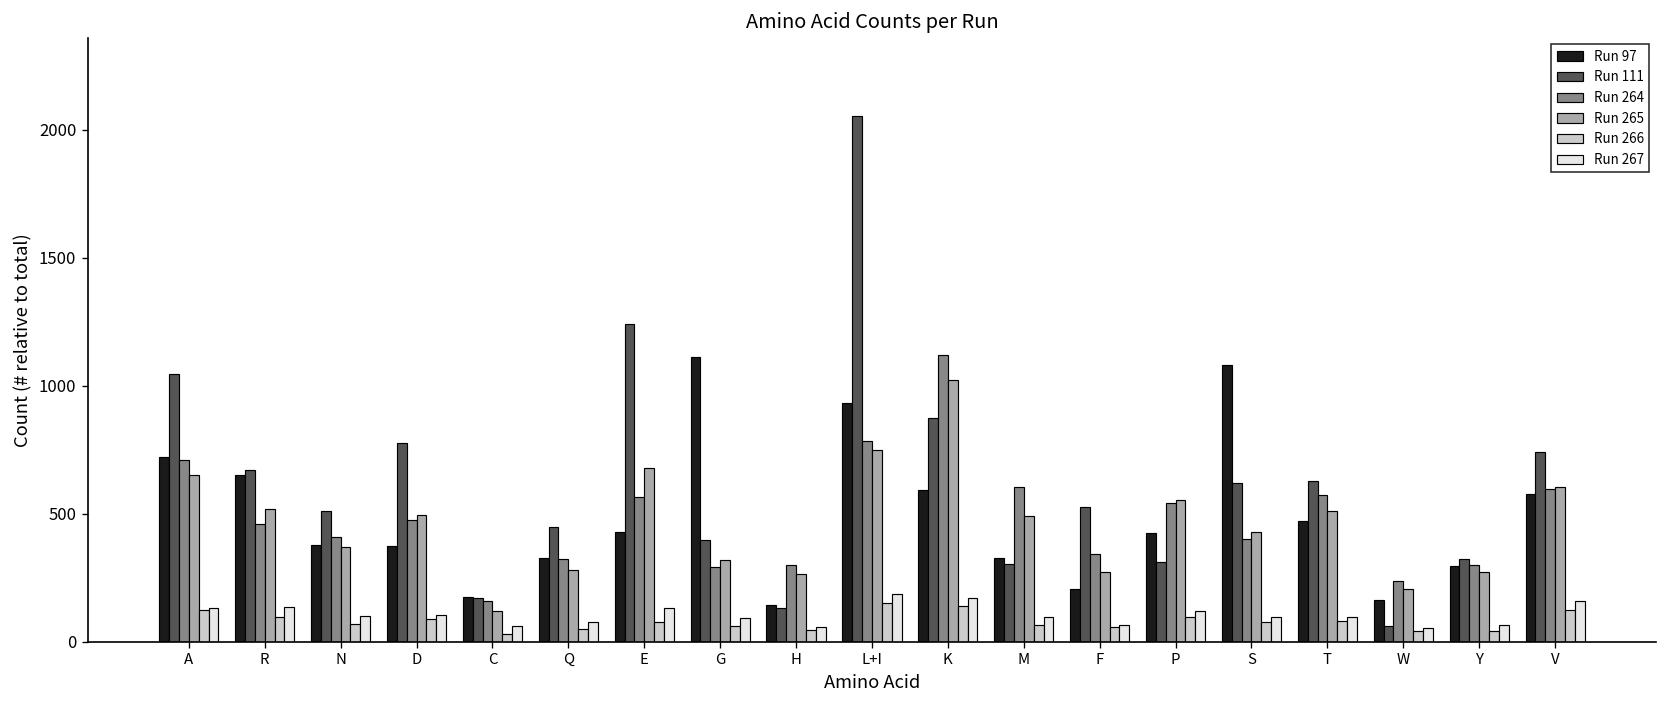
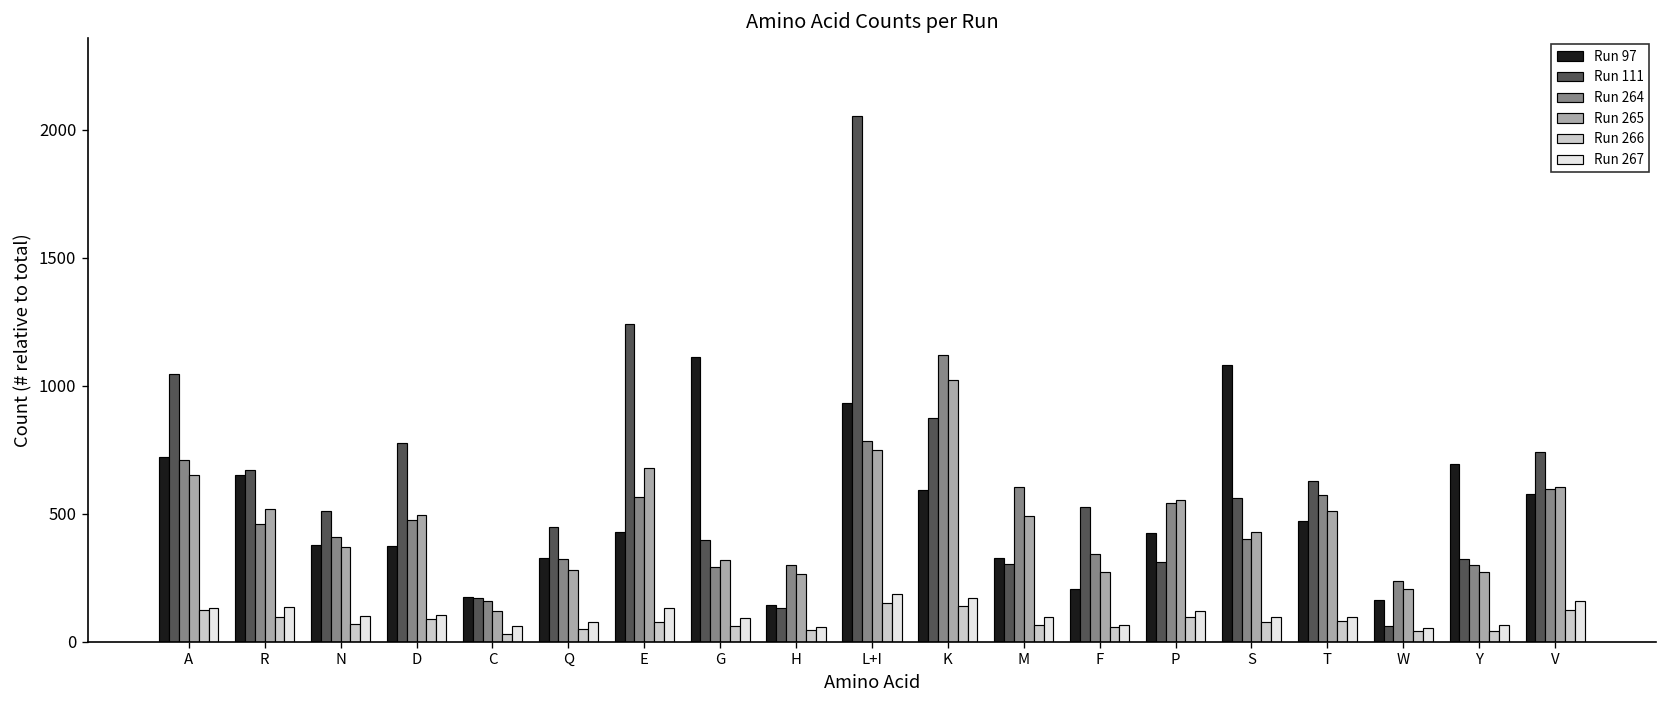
Run 111, S: 620 -> 560
Run 97, Y: 300 -> 690
